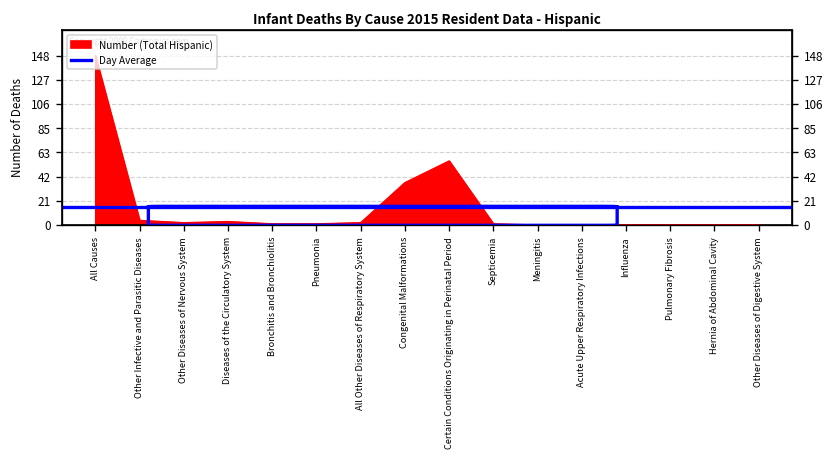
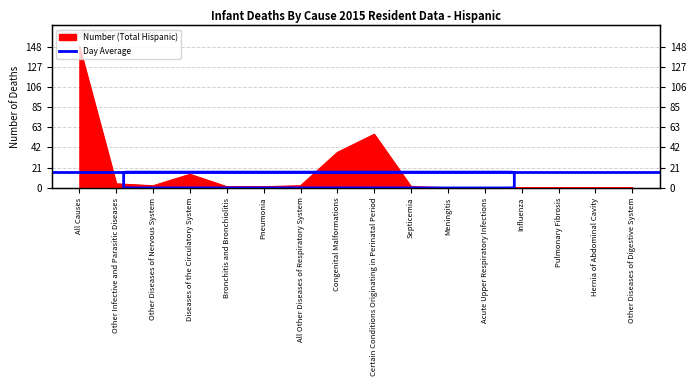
Diseases of the Circulatory System: 0 -> 10
